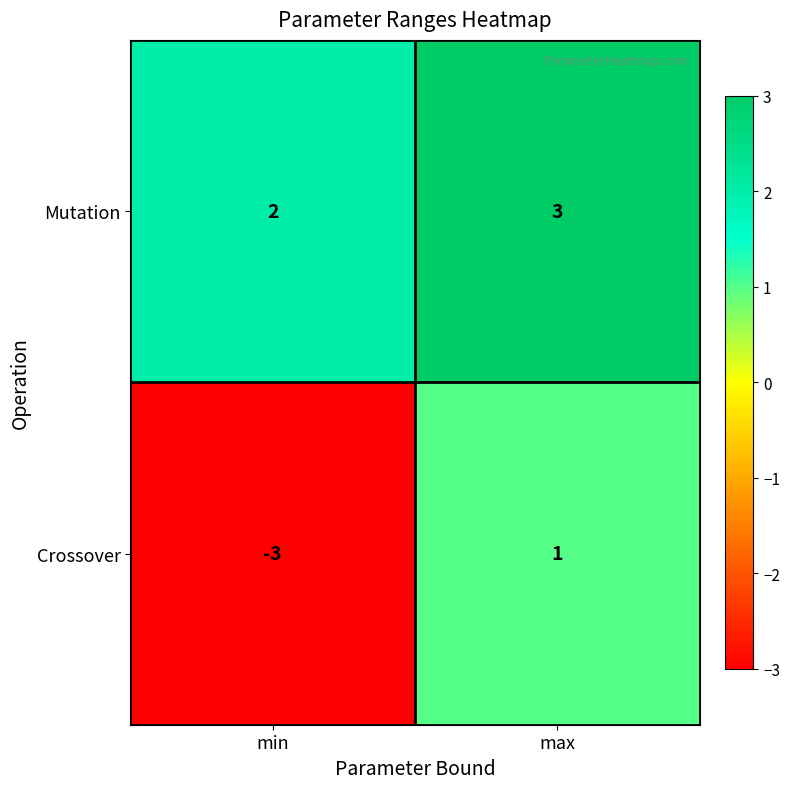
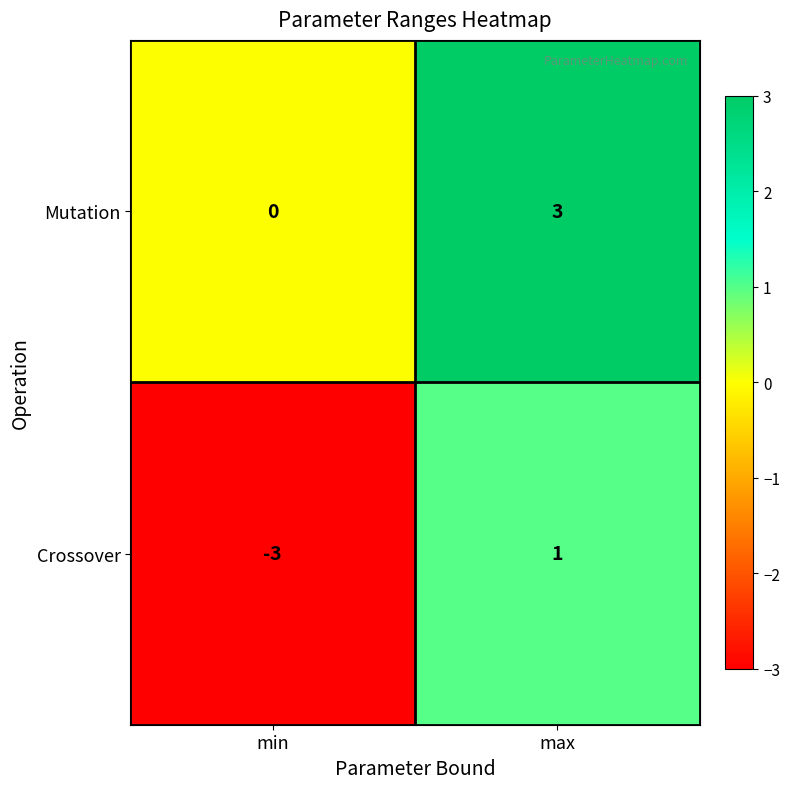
Mutation, min: 2 -> 0
